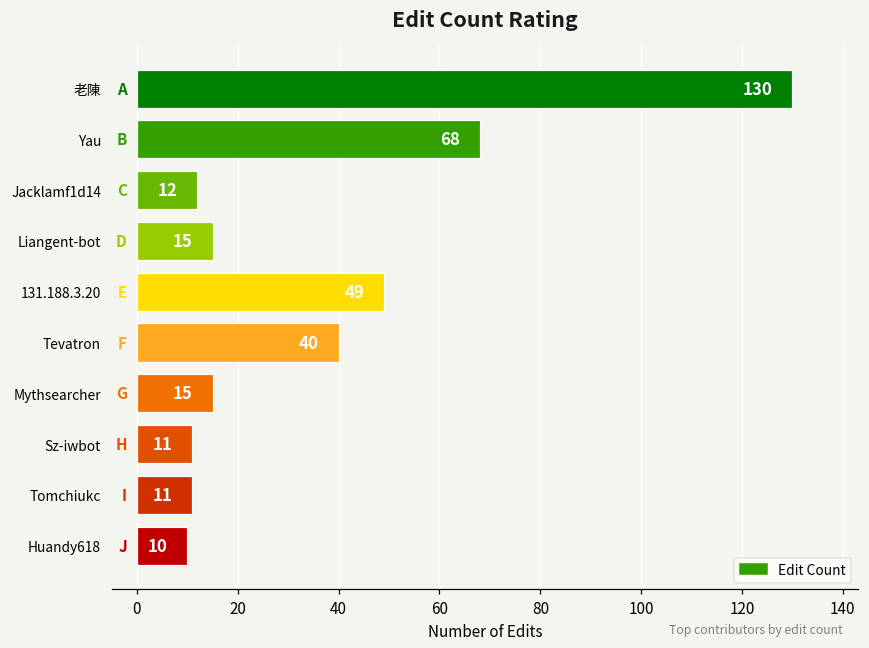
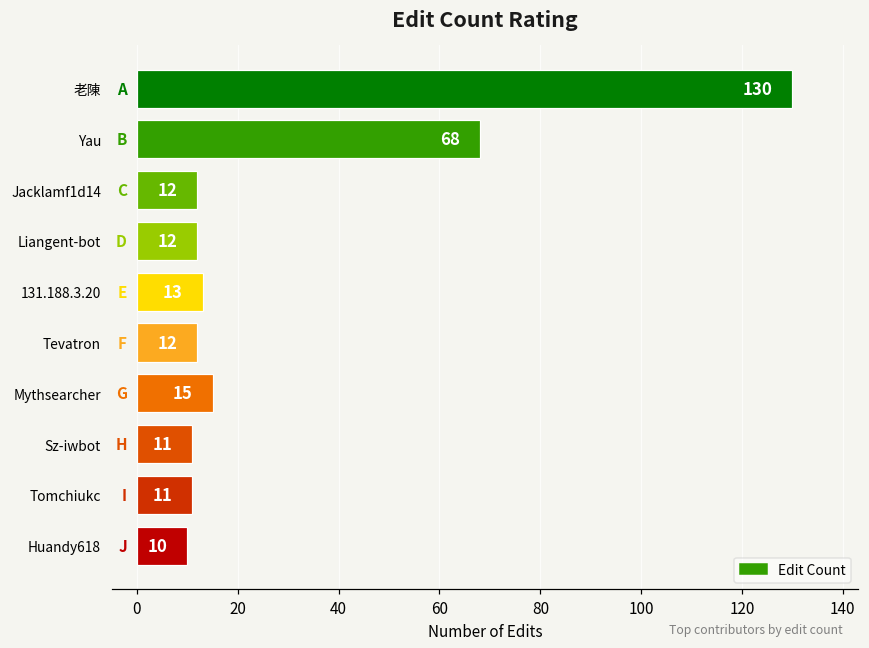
Liangent-bot: 15 -> 12
131.188.3.20: 49 -> 13
Tevatron: 40 -> 12
